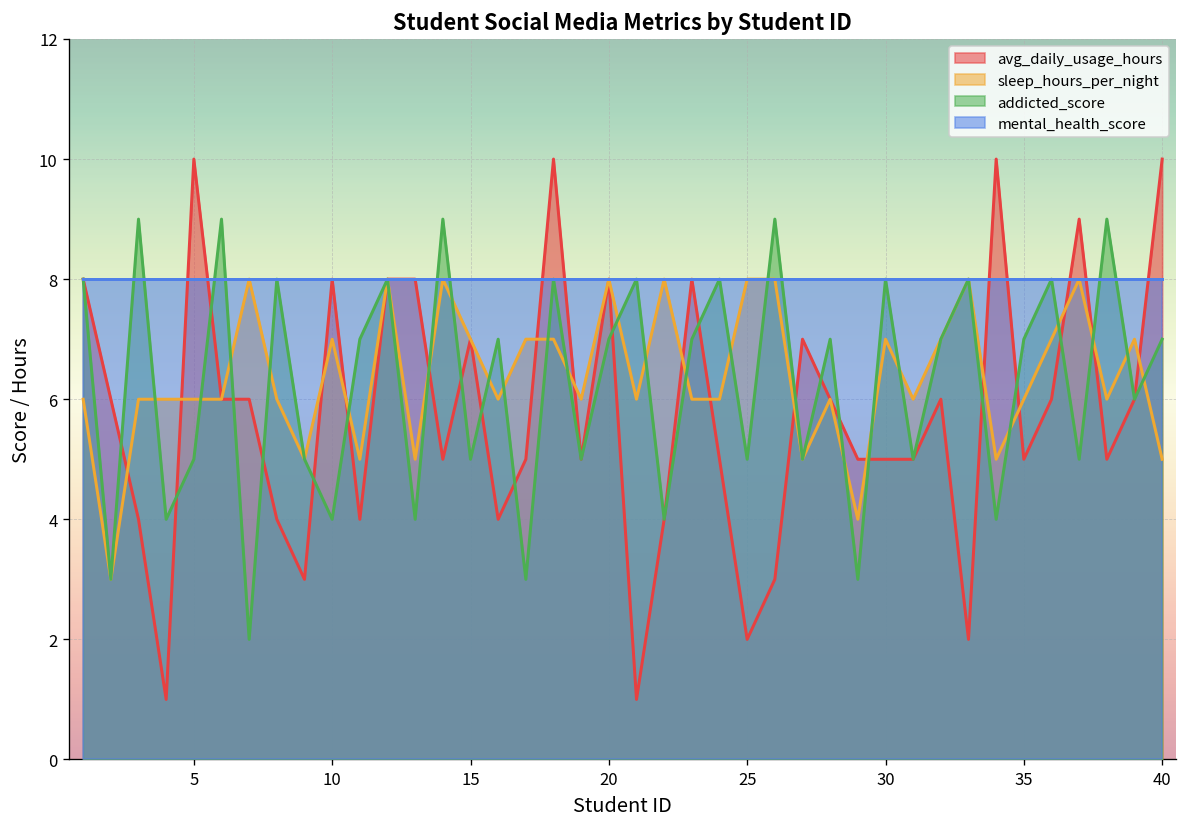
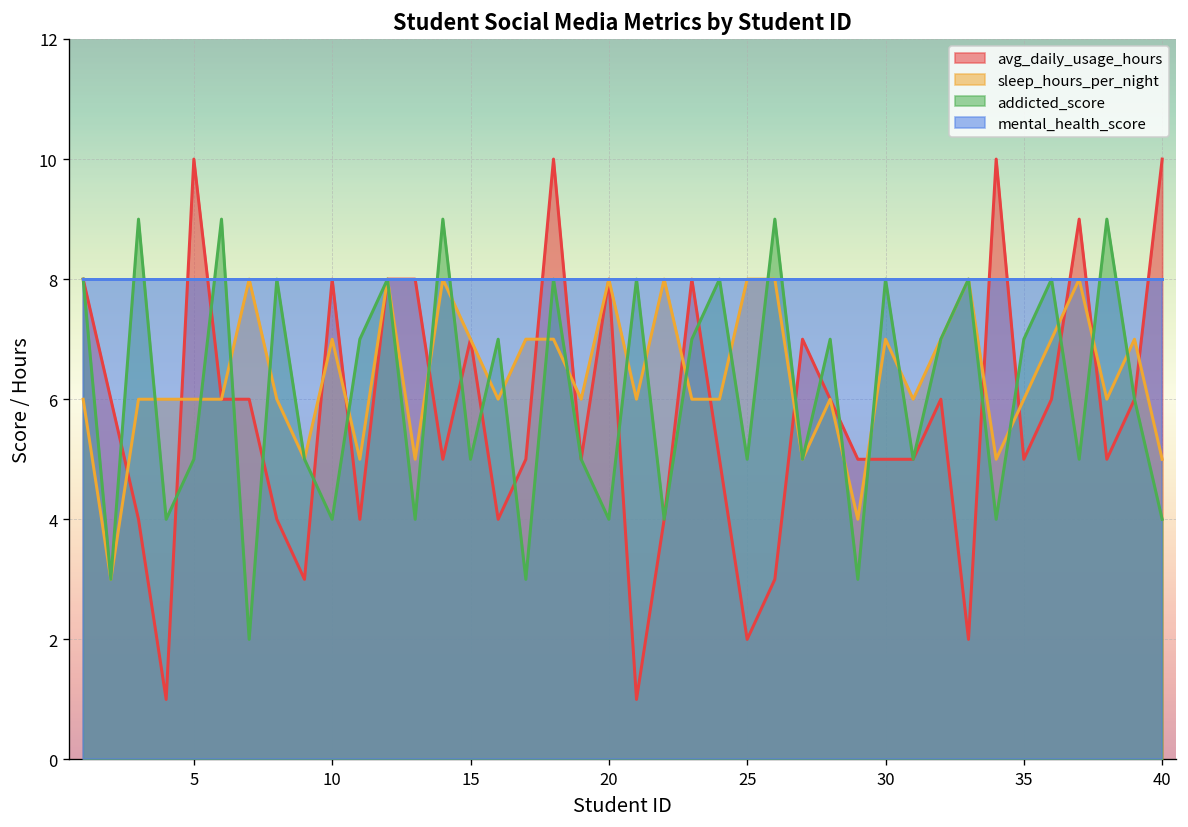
addicted_score, 20: 7 -> 4
addicted_score, 40: 7 -> 4
